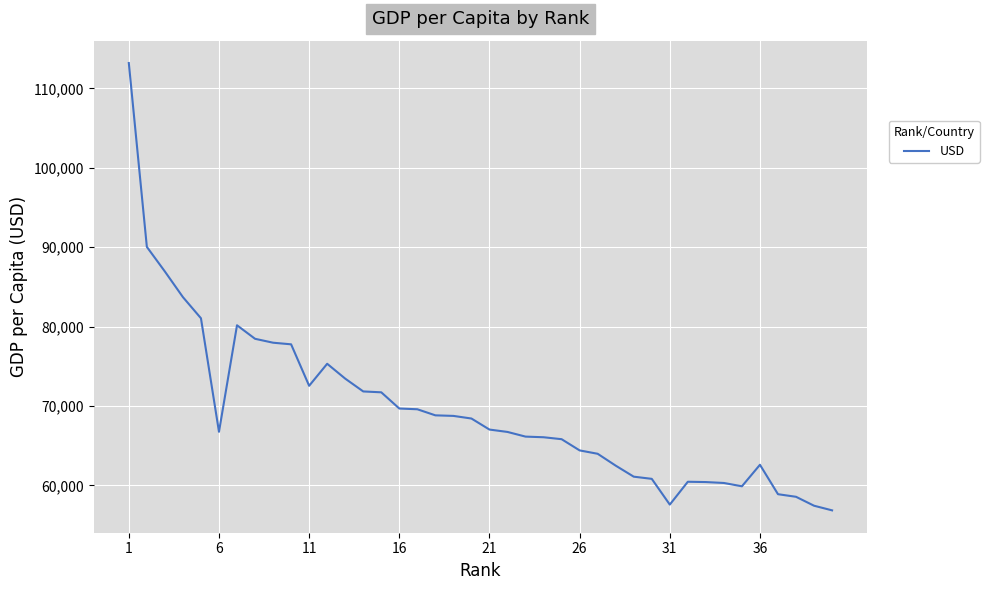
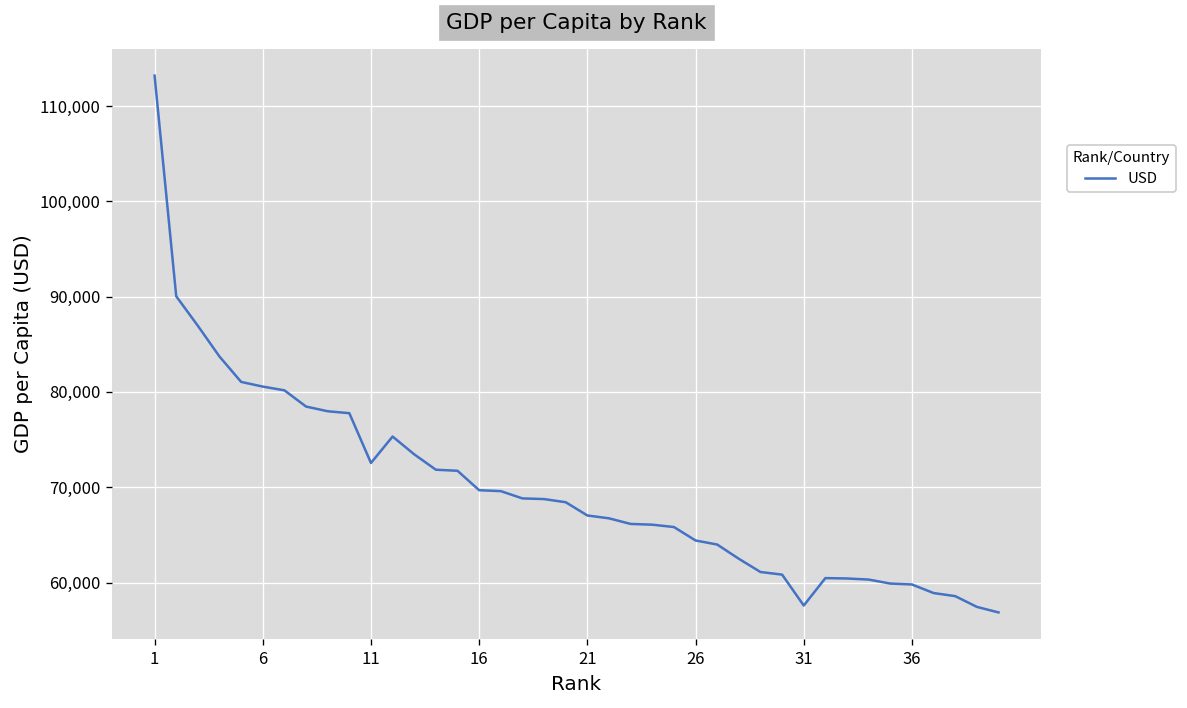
6: 67,000 -> 81,000
36: 63,000 -> 60,000
